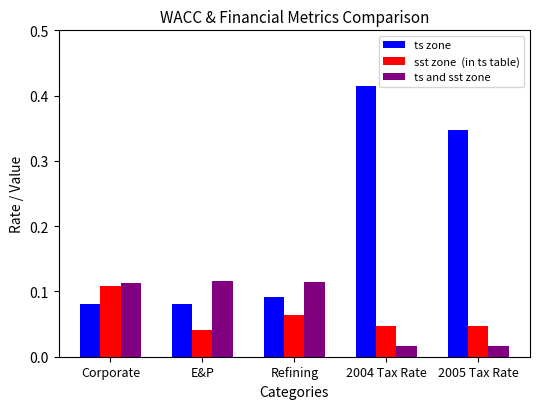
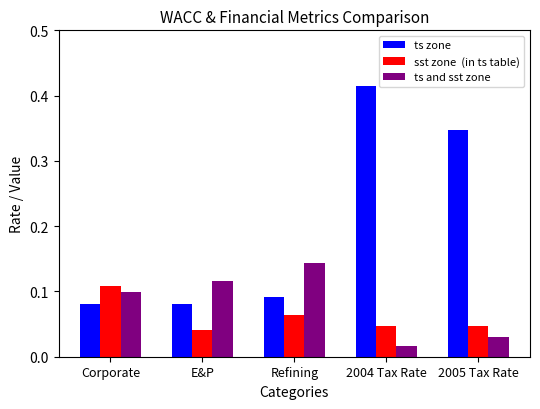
ts and sst zone, Corporate: 0.11 -> 0.10
ts and sst zone, Refining: 0.11 -> 0.14
ts and sst zone, 2005 Tax Rate: 0.02 -> 0.03
